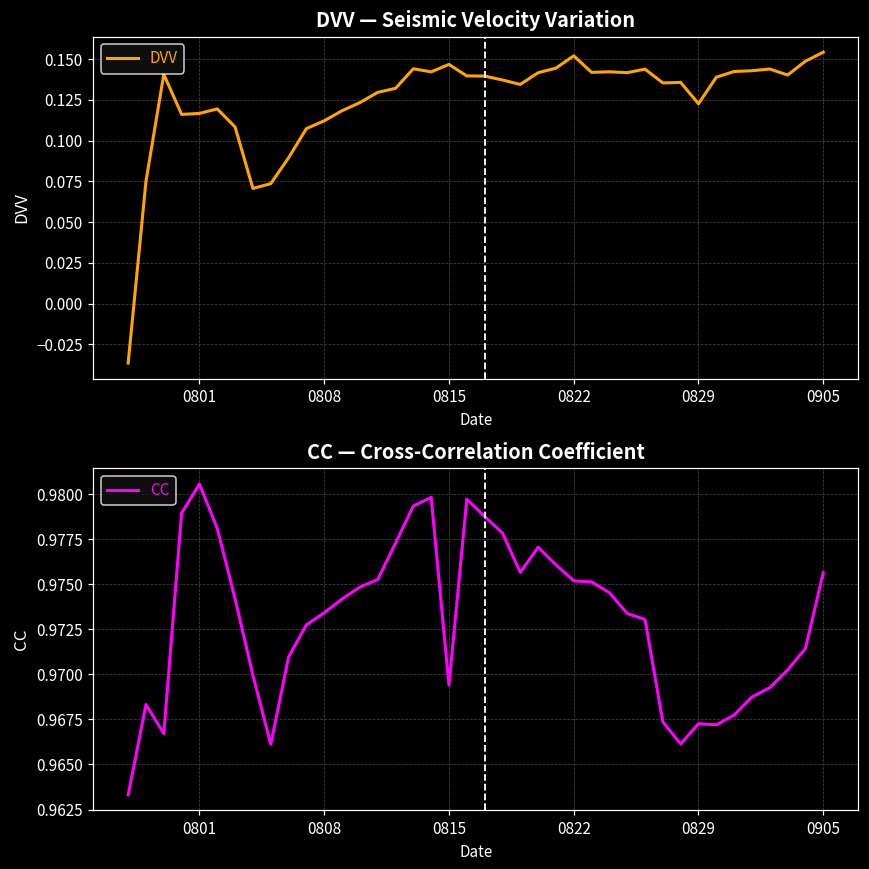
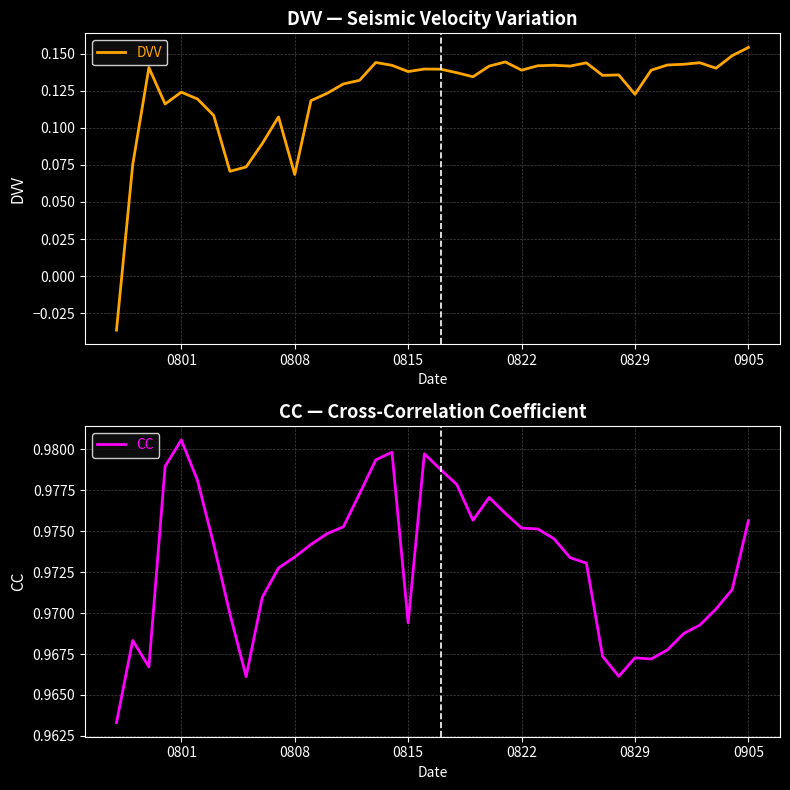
DVV — Seismic Velocity Variation, 0801: 0.117 -> 0.124
DVV — Seismic Velocity Variation, 0808: 0.112 -> 0.069
DVV — Seismic Velocity Variation, 0815: 0.147 -> 0.138
DVV — Seismic Velocity Variation, 0822: 0.152 -> 0.139
